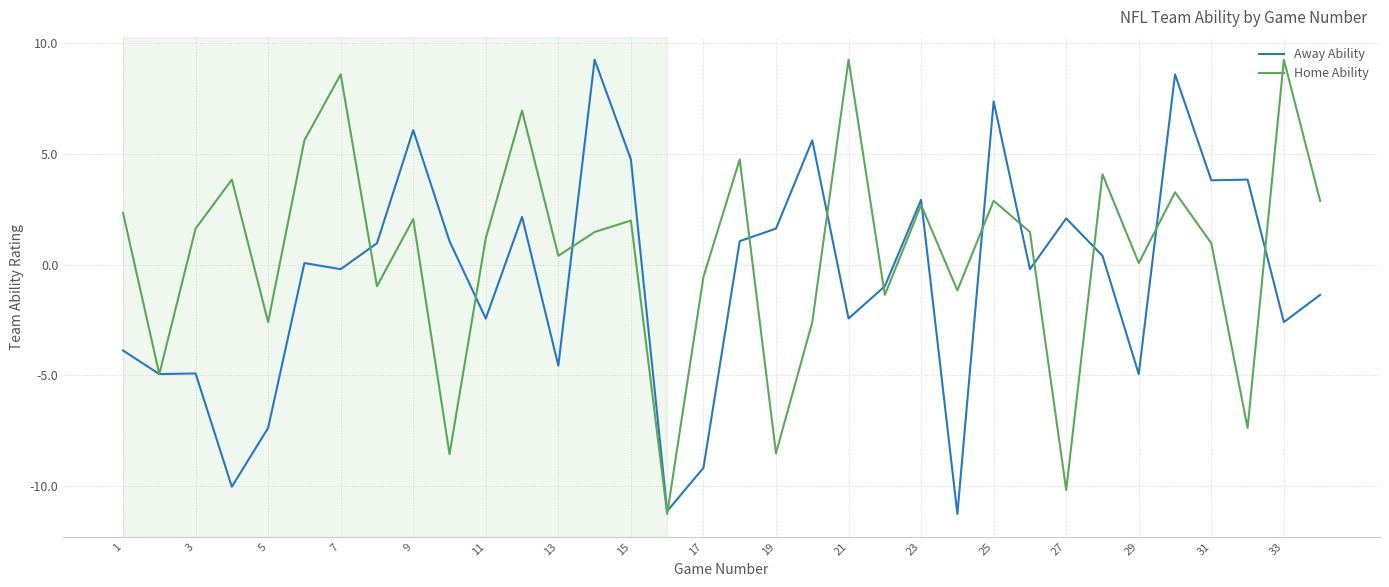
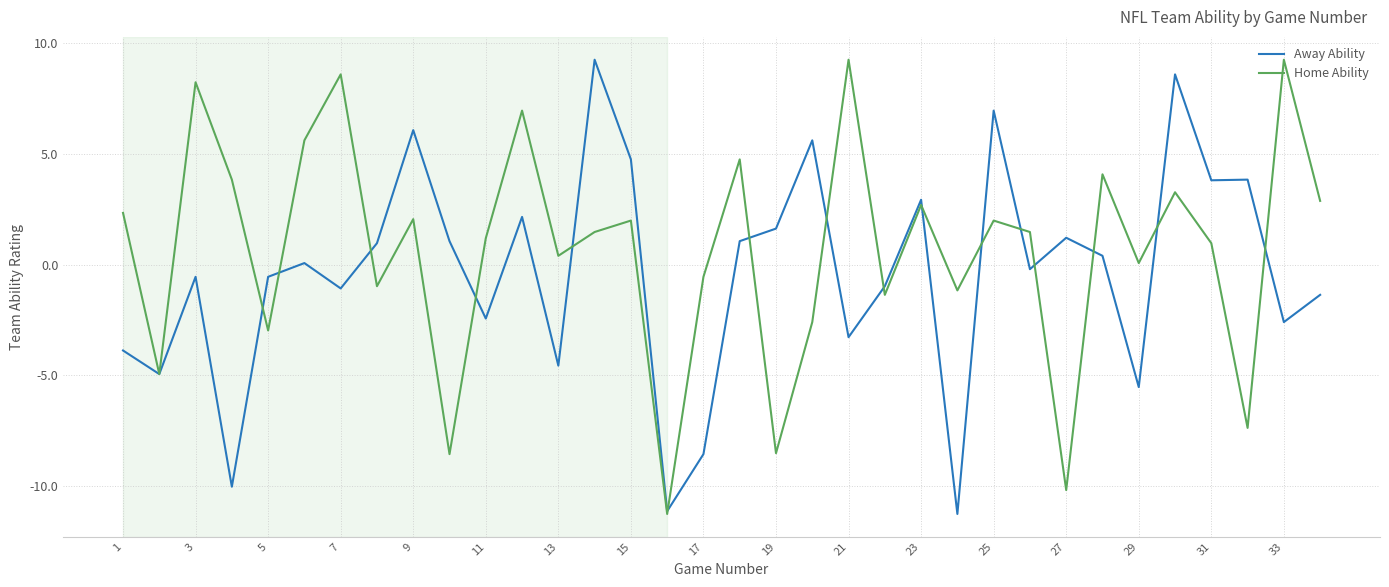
Away Ability, 3: -4.9 -> -0.6
Home Ability, 3: 1.6 -> 8.2
Away Ability, 5: -7.4 -> -0.6
Home Ability, 5: -2.6 -> -3.0
Away Ability, 7: -0.2 -> -1.1
Away Ability, 17: -9.2 -> -8.6
Away Ability, 21: -2.4 -> -3.3
Away Ability, 25: 7.4 -> 7.0
Home Ability, 25: 2.9 -> 2.0
Away Ability, 27: 2.1 -> 1.2
Away Ability, 29: -4.9 -> -5.5
